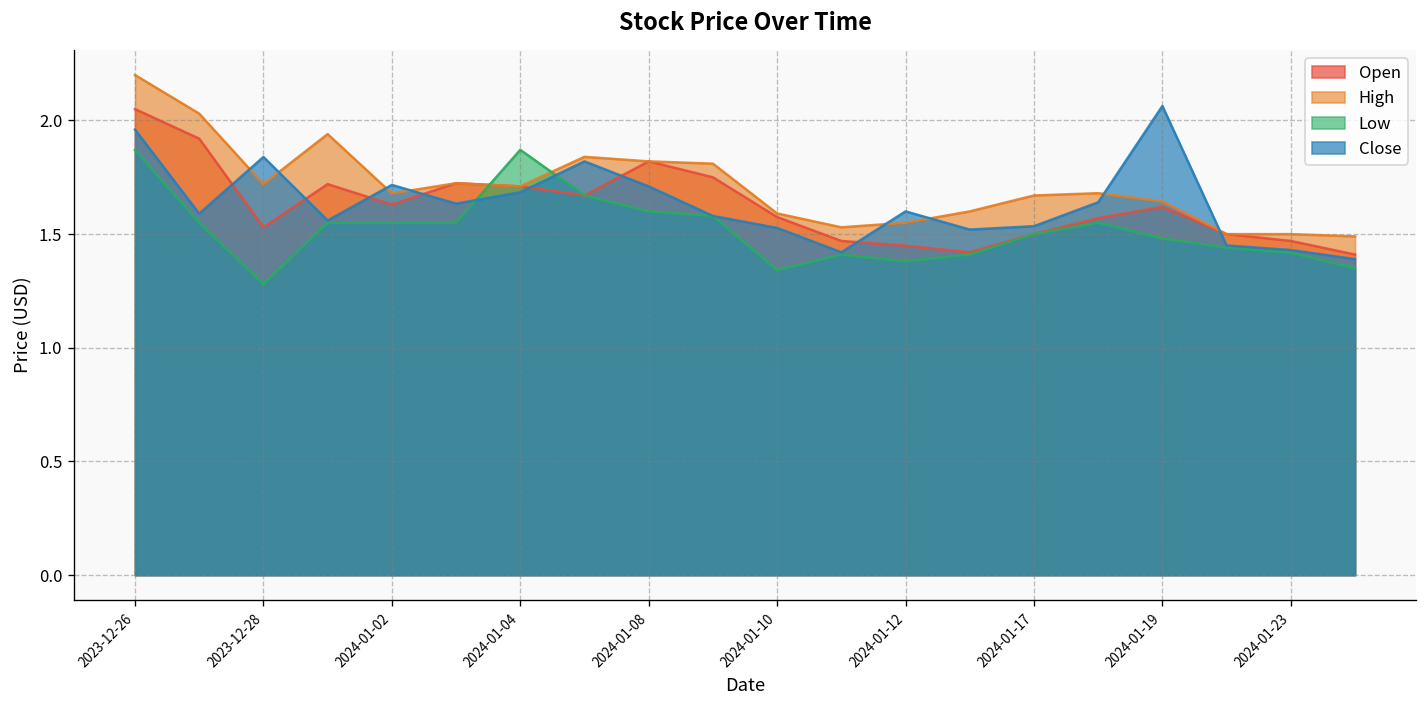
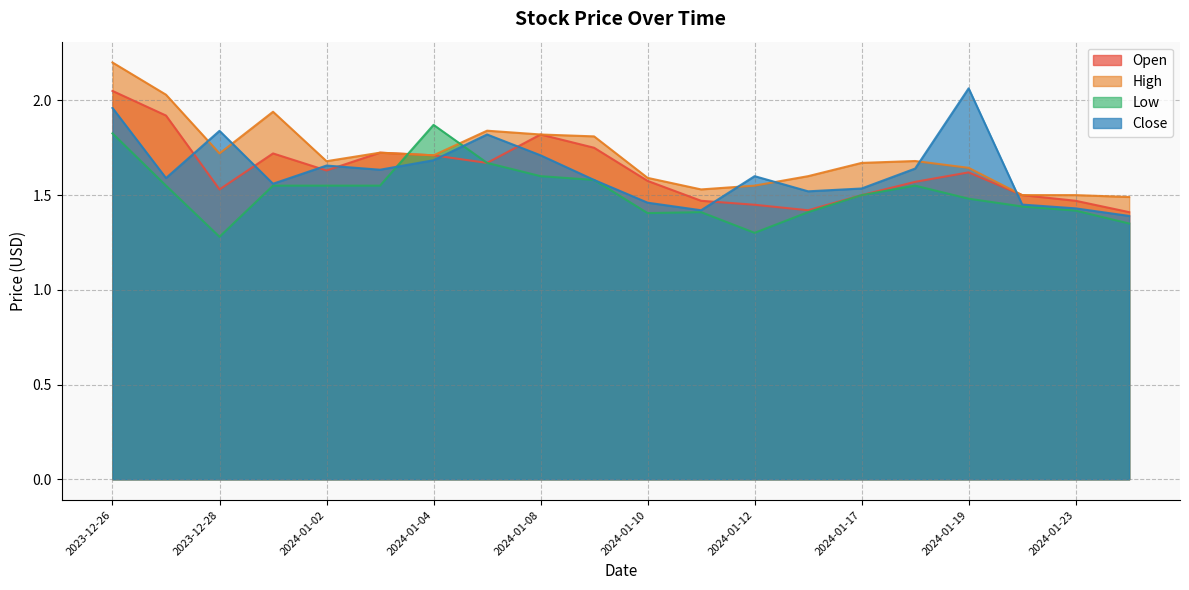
Low, 2023-12-26: 1.87 -> 1.83
Close, 2024-01-02: 1.72 -> 1.66
Low, 2024-01-10: 1.34 -> 1.40
Close, 2024-01-10: 1.53 -> 1.46
Low, 2024-01-12: 1.38 -> 1.30
